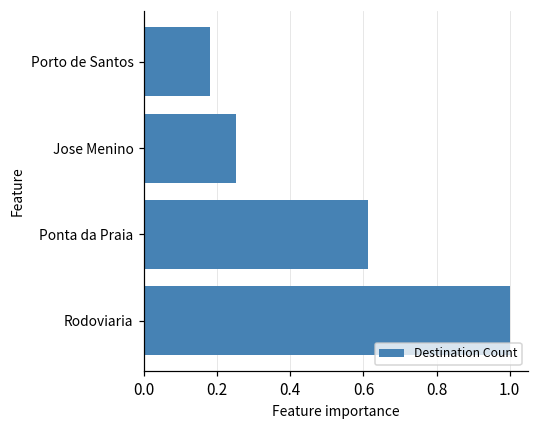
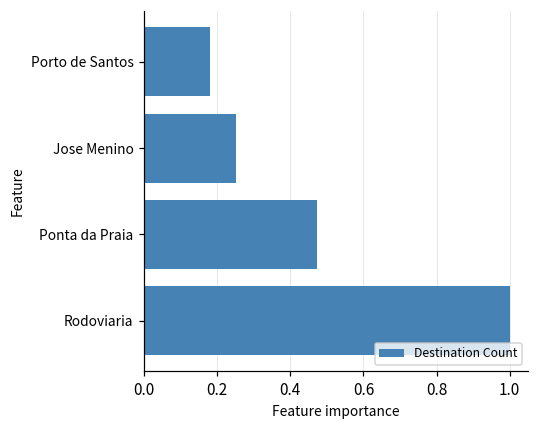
Ponta da Praia: 0.61 -> 0.47
